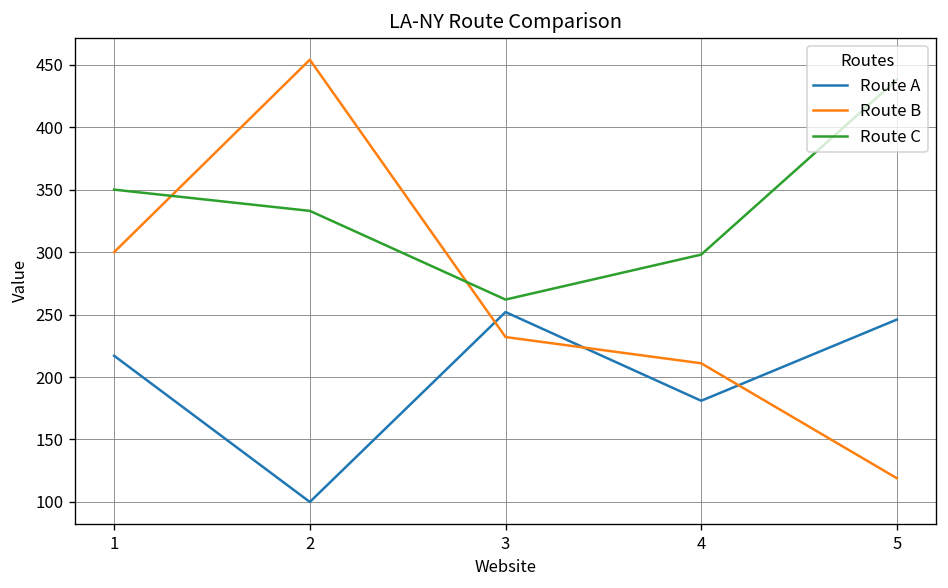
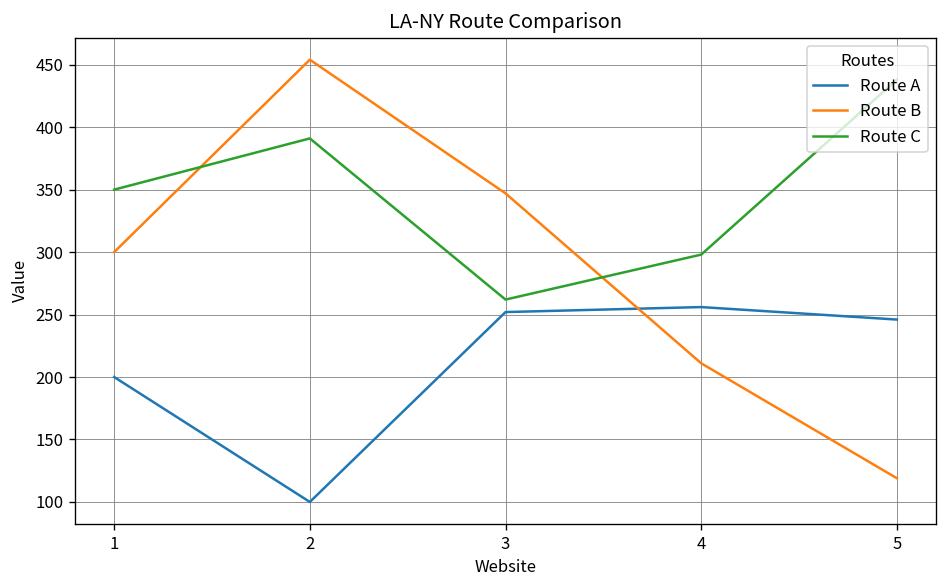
Route A, 1: 217 -> 200
Route C, 2: 333 -> 391
Route B, 3: 232 -> 347
Route A, 4: 181 -> 256
